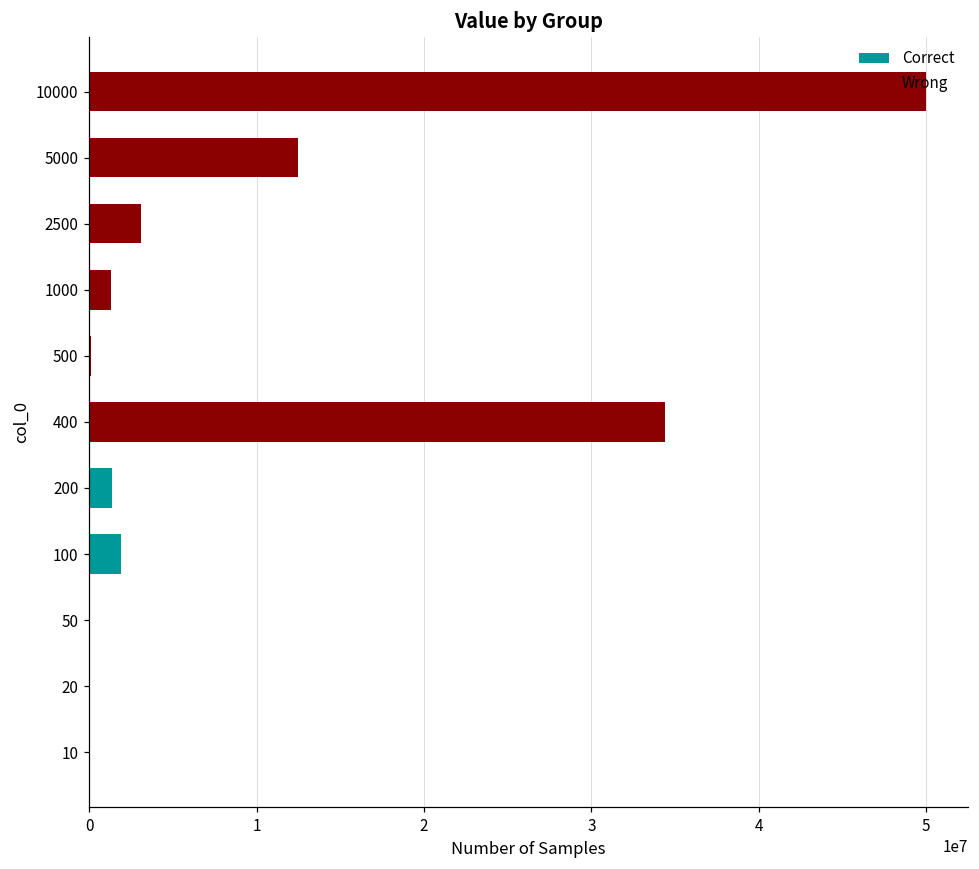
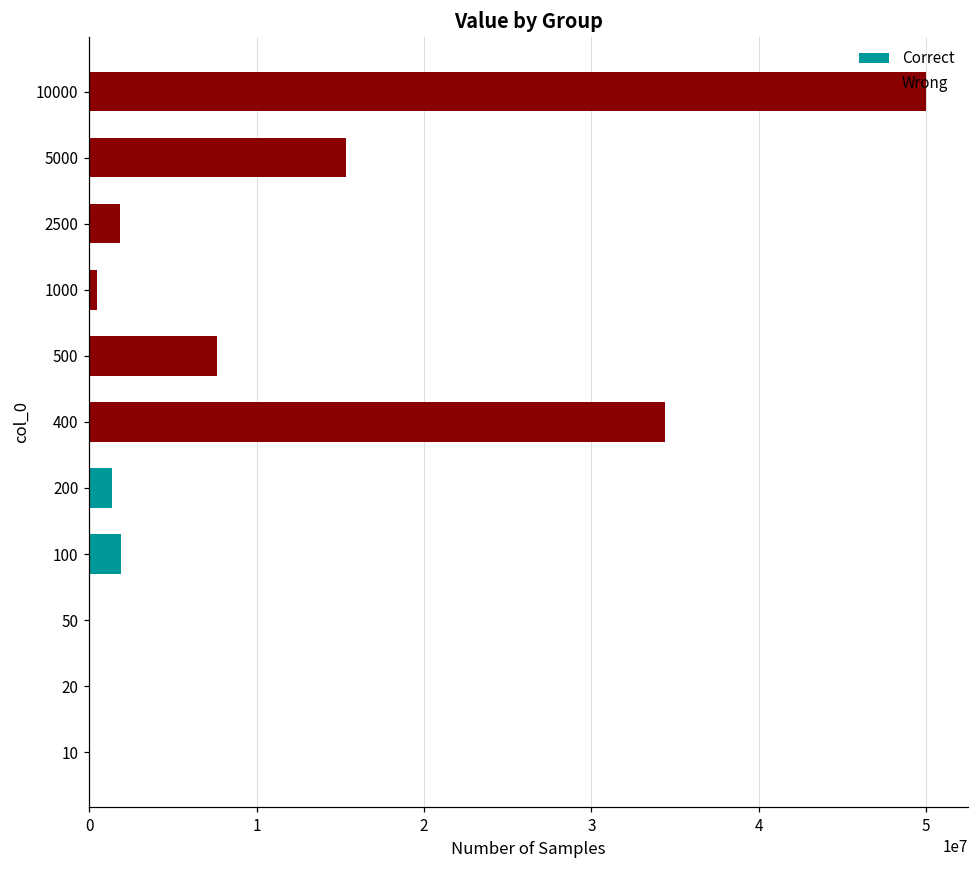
Wrong, 5000: 12500000 -> 15300000
Wrong, 2500: 3100000 -> 1900000
Wrong, 1000: 1300000 -> 500000
Wrong, 500: 100000 -> 7600000
